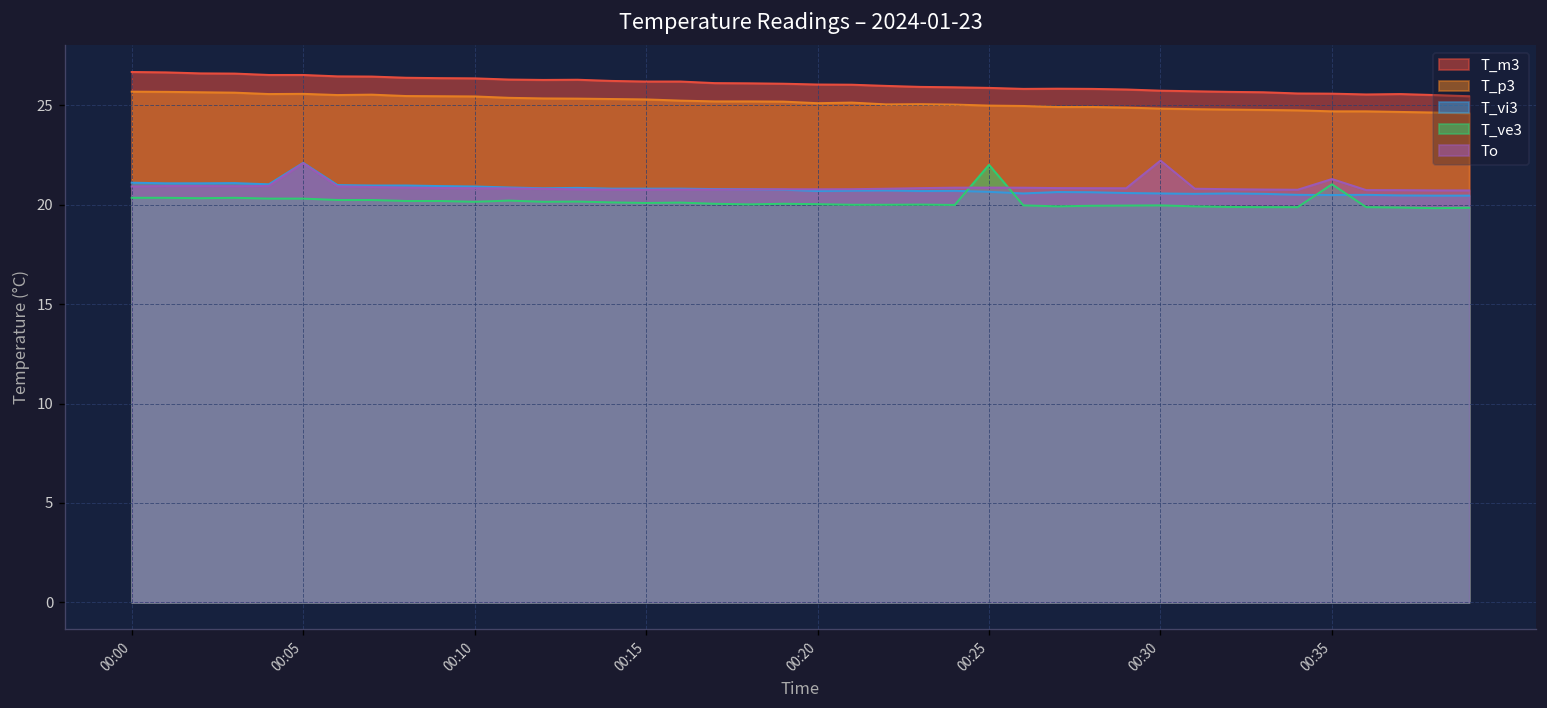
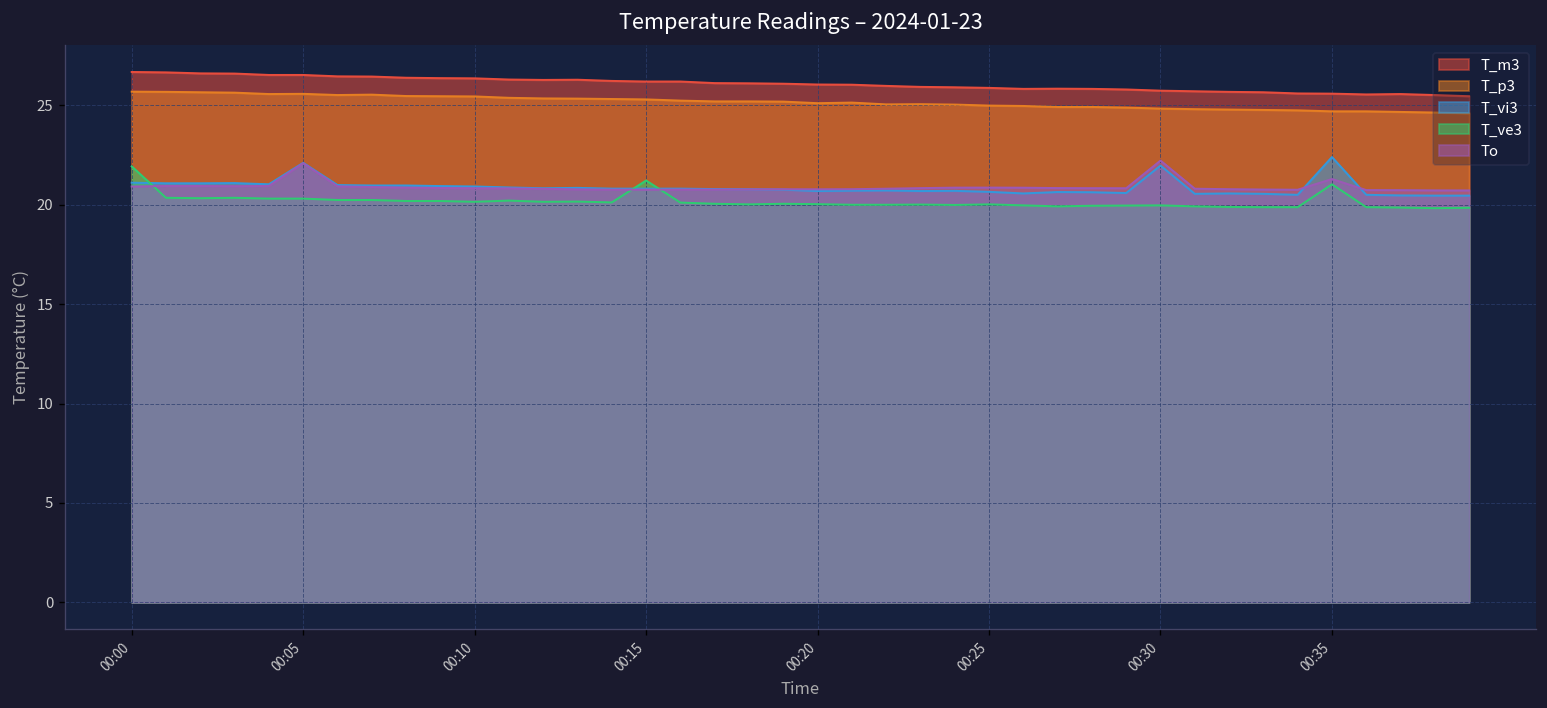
T_ve3, 00:00: 20.4 -> 21.9
T_ve3, 00:15: 20.1 -> 21.2
T_ve3, 00:25: 22.0 -> 20.0
T_vi3, 00:30: 20.6 -> 22.0
T_vi3, 00:35: 20.5 -> 22.4
